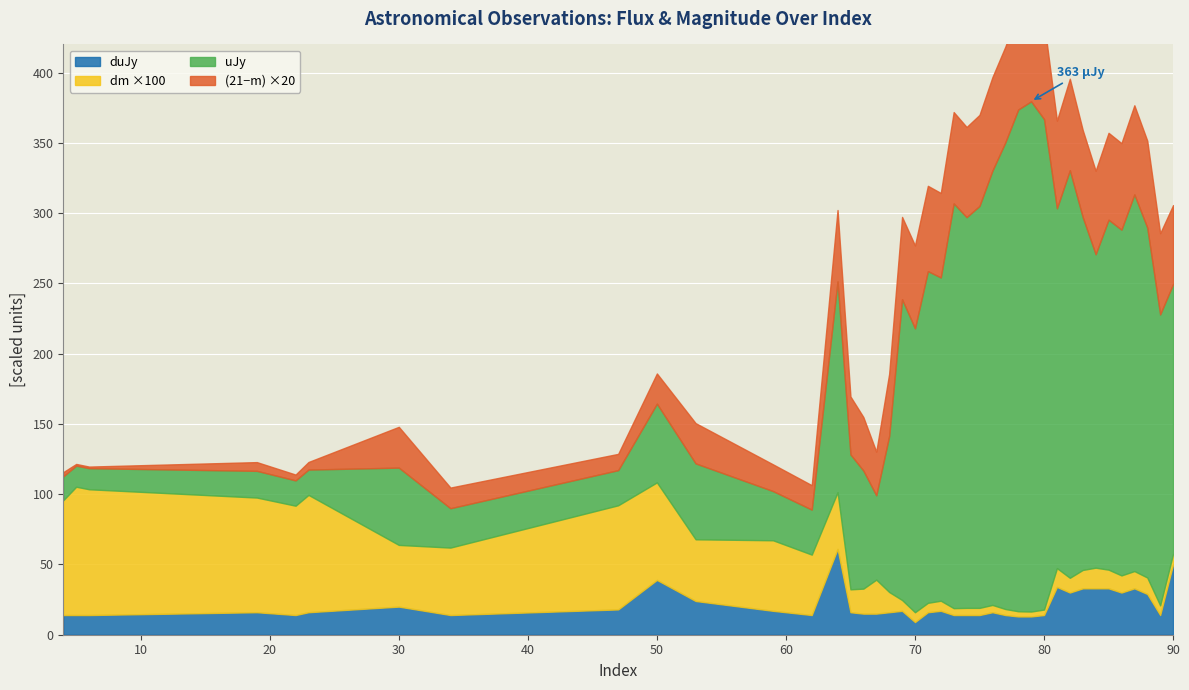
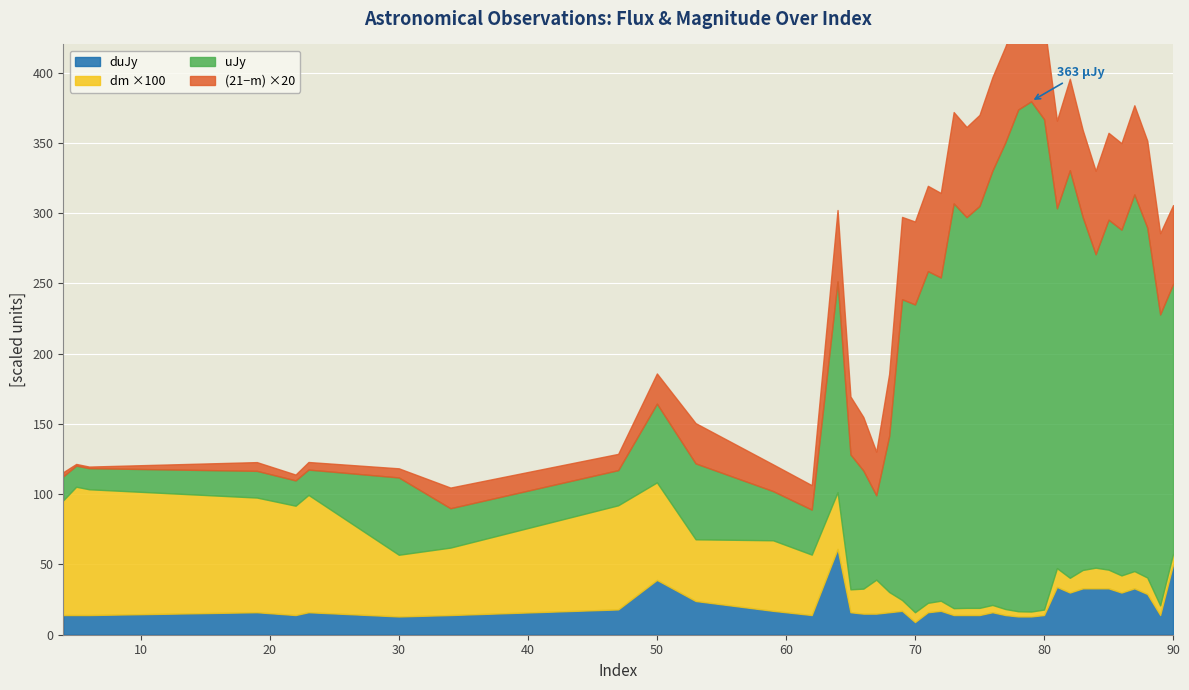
duJy, 30: 20 -> 13
(21−m) ×20, 30: 29 -> 6
uJy, 70: 202 -> 219
